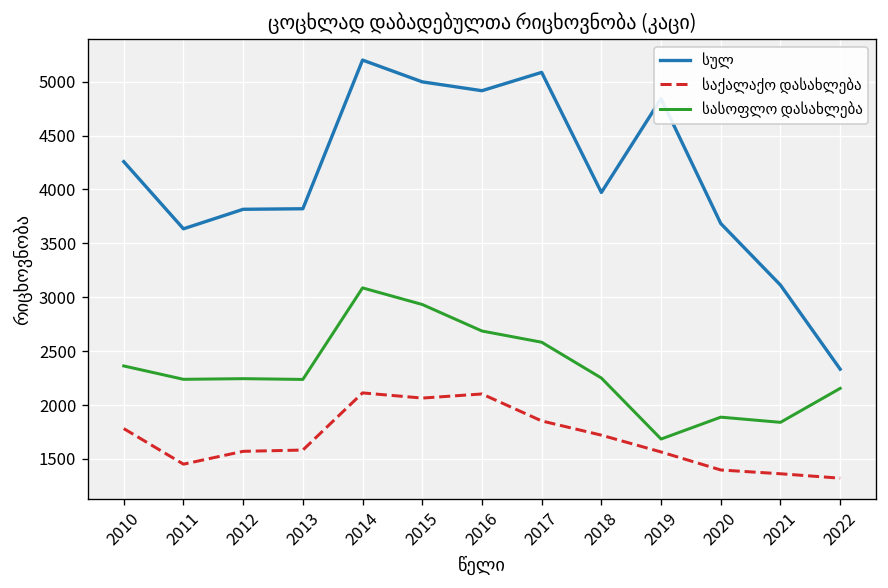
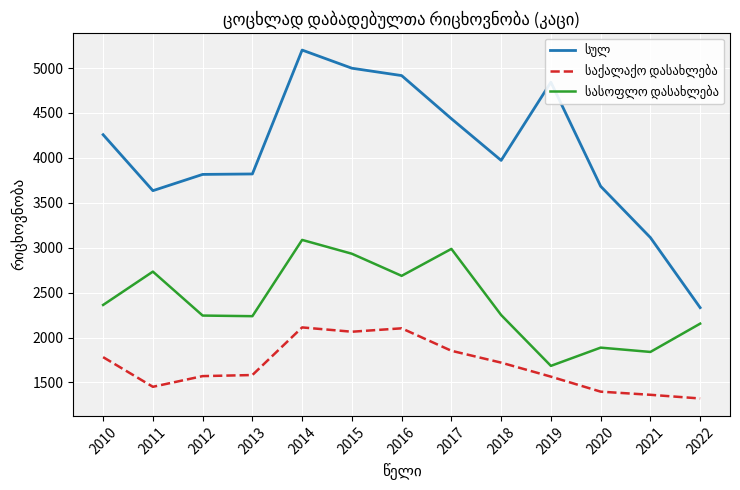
სასოფლო დასახლება, 2011: 2200 -> 2700
სულ, 2017: 5100 -> 4400
სასოფლო დასახლება, 2017: 2600 -> 3000
